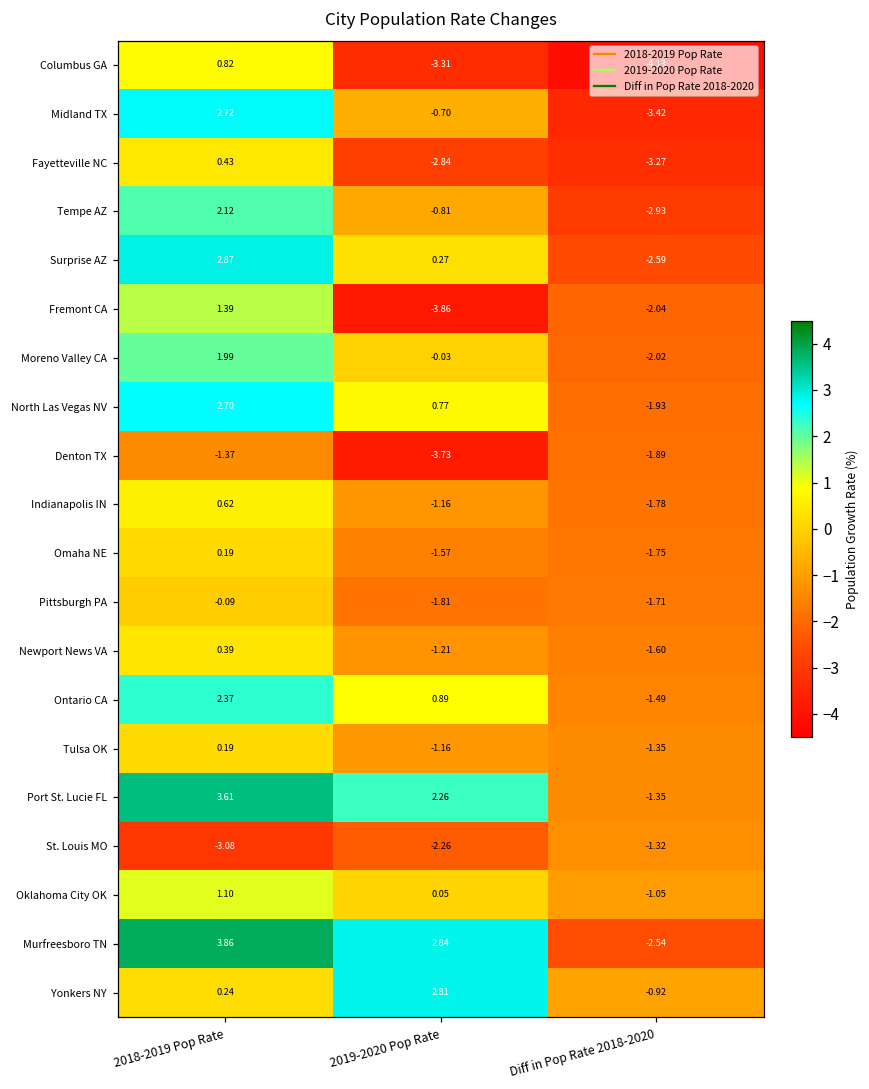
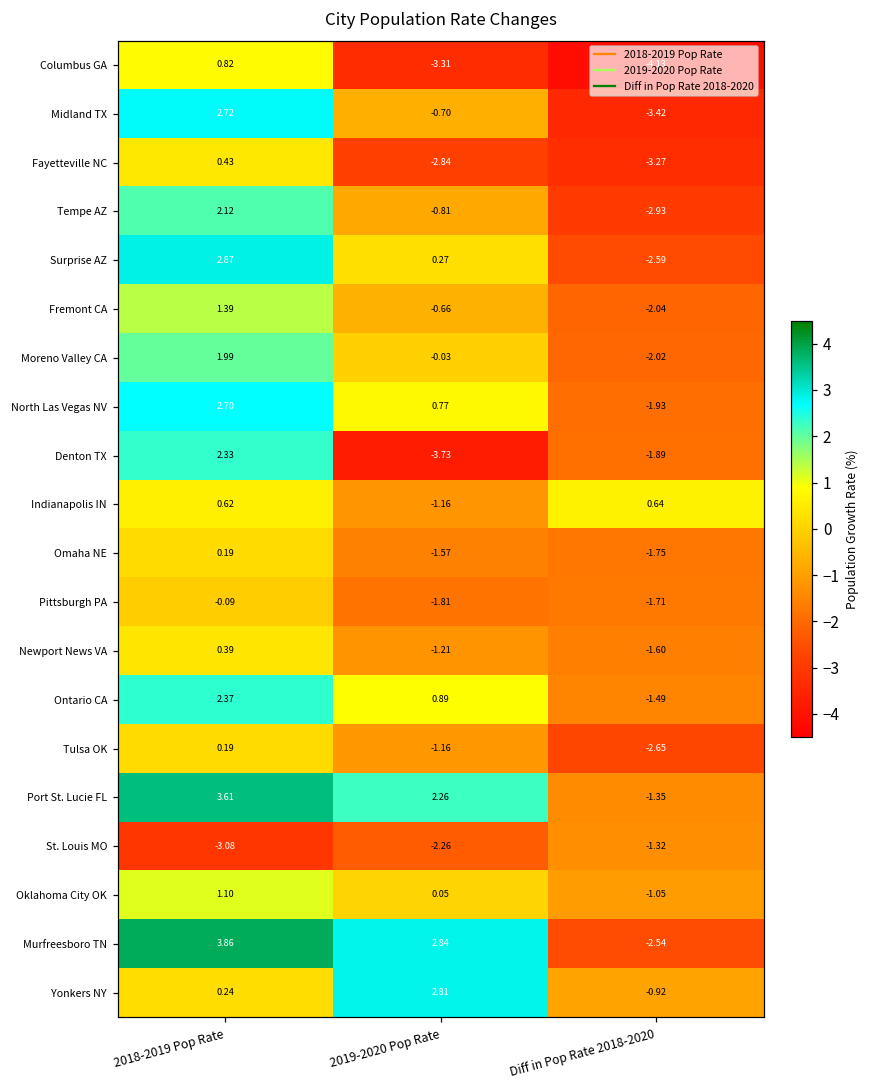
Fremont CA, 2019-2020 Pop Rate: -3.86 -> -0.66
Denton TX, 2018-2019 Pop Rate: -1.37 -> 2.33
Indianapolis IN, Diff in Pop Rate 2018-2020: -1.78 -> 0.64
Tulsa OK, Diff in Pop Rate 2018-2020: -1.35 -> -2.65
